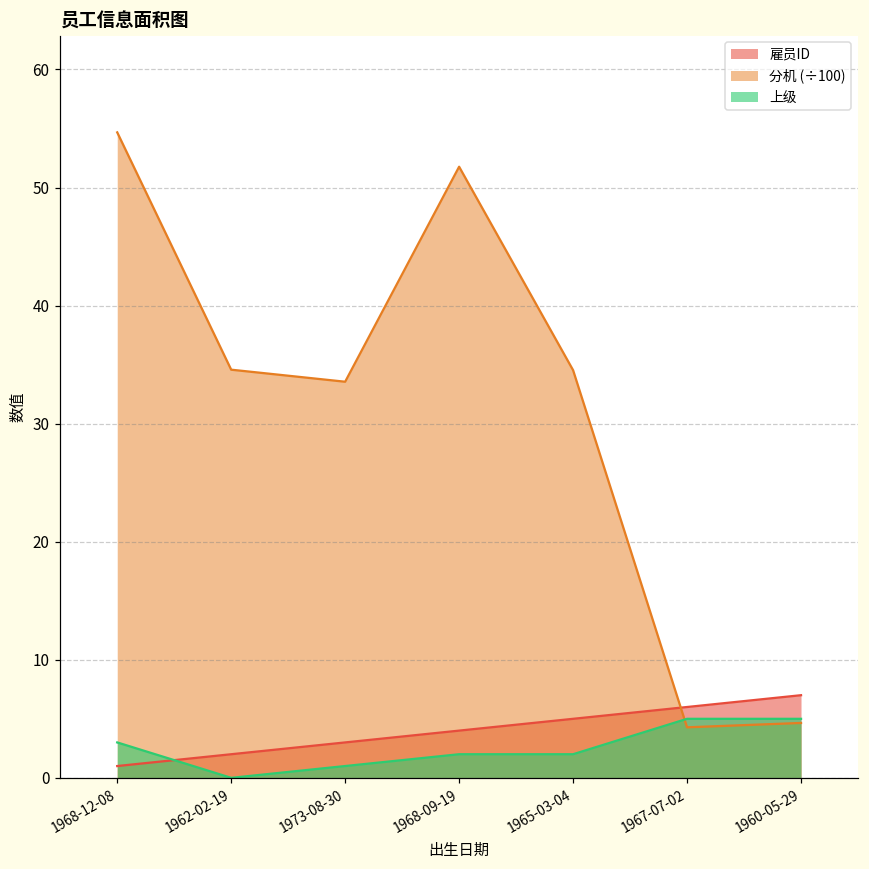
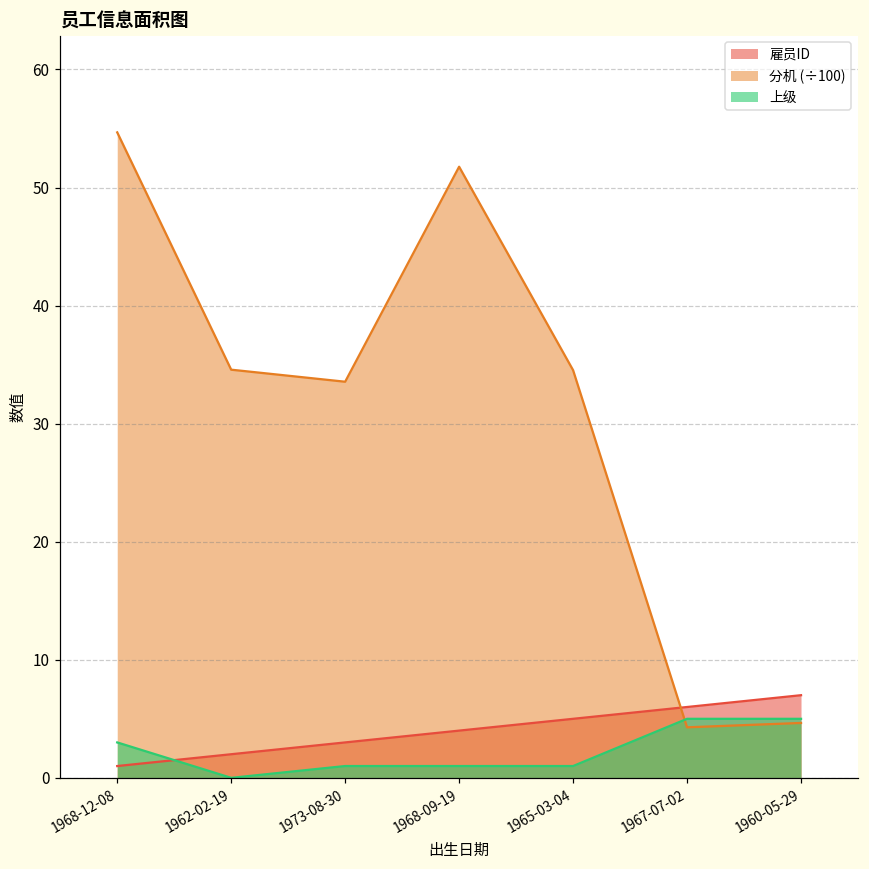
上级, 1968-09-19: 2 -> 1
上级, 1965-03-04: 2 -> 1
